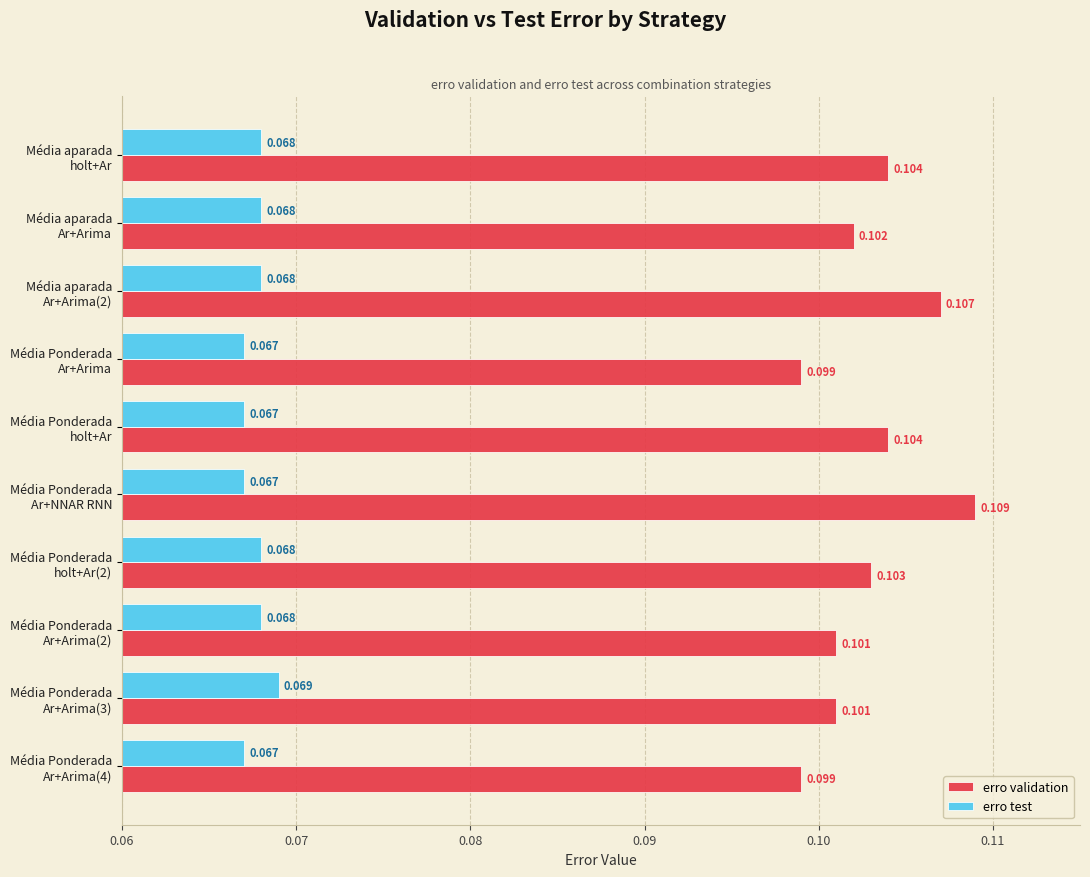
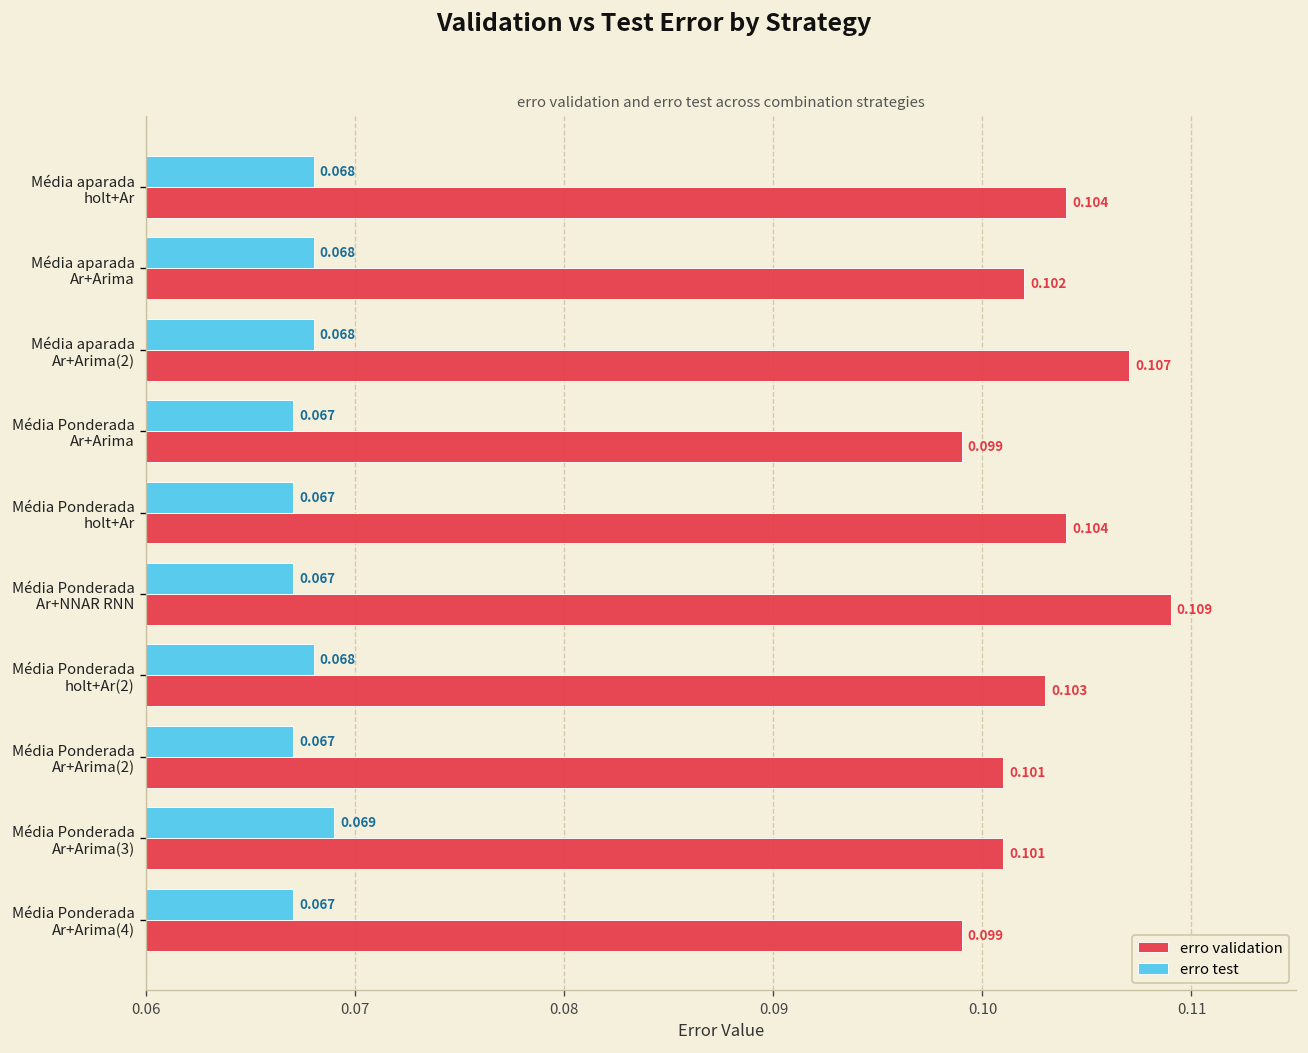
erro test, Média Ponderada Ar+Arima(2): 0.068 -> 0.067
